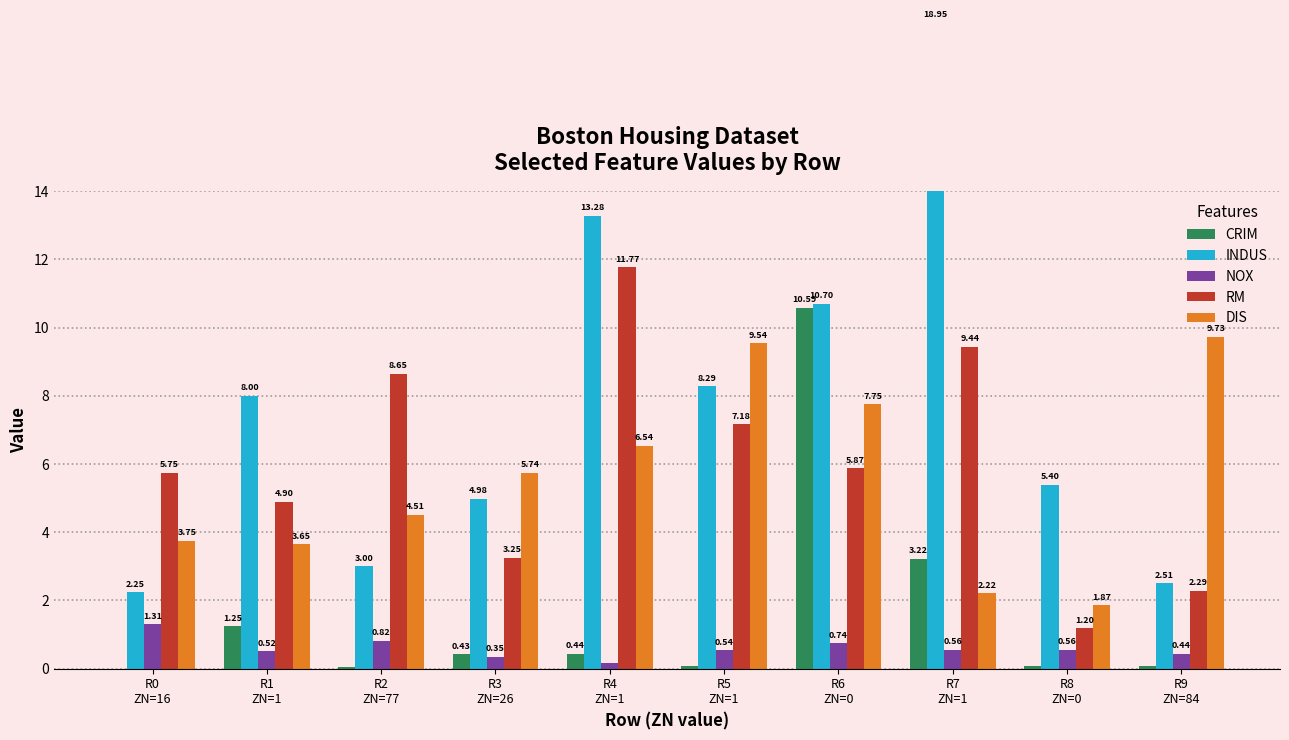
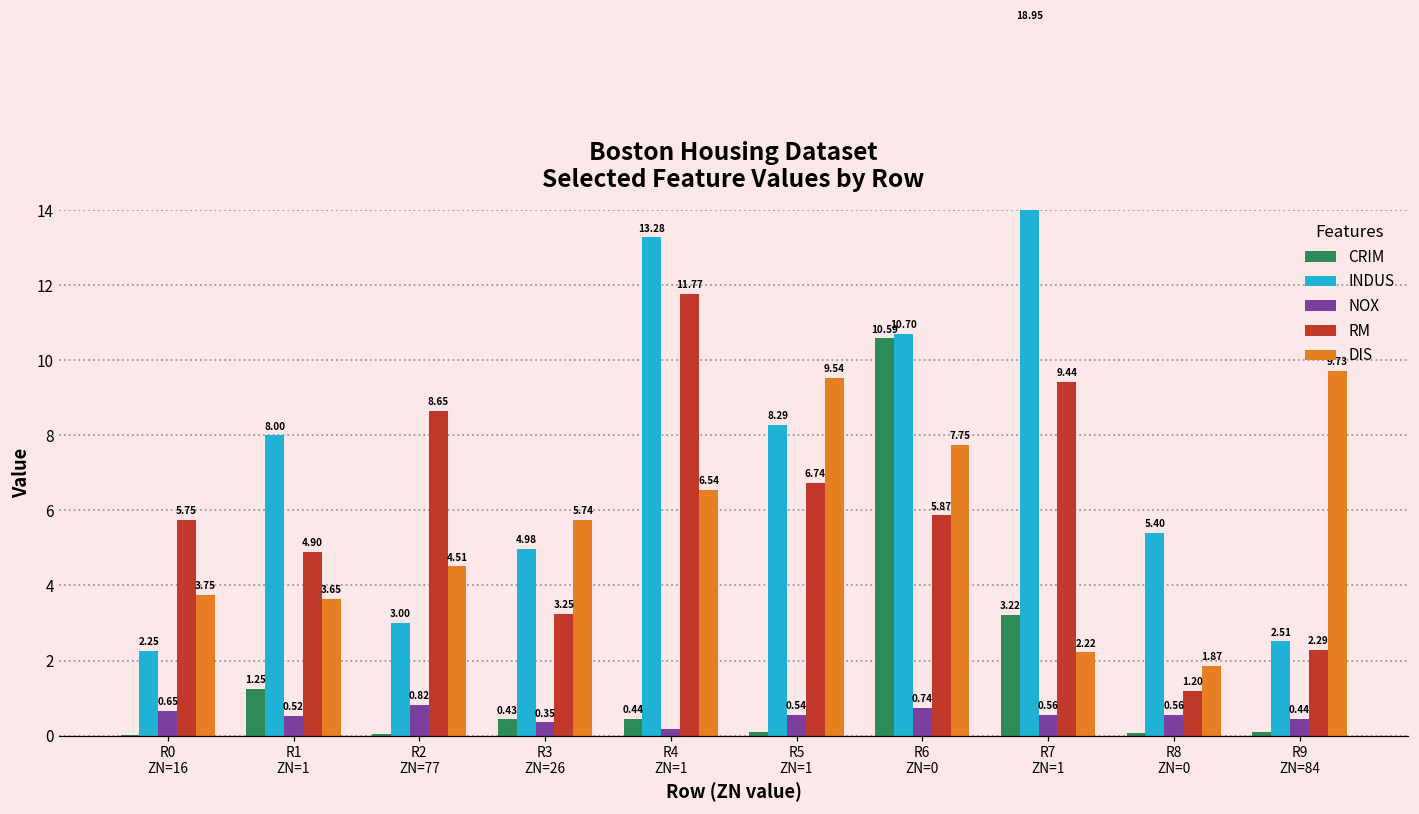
NOX, R0 ZN=16: 1.31 -> 0.65
RM, R5 ZN=1: 7.18 -> 6.74
